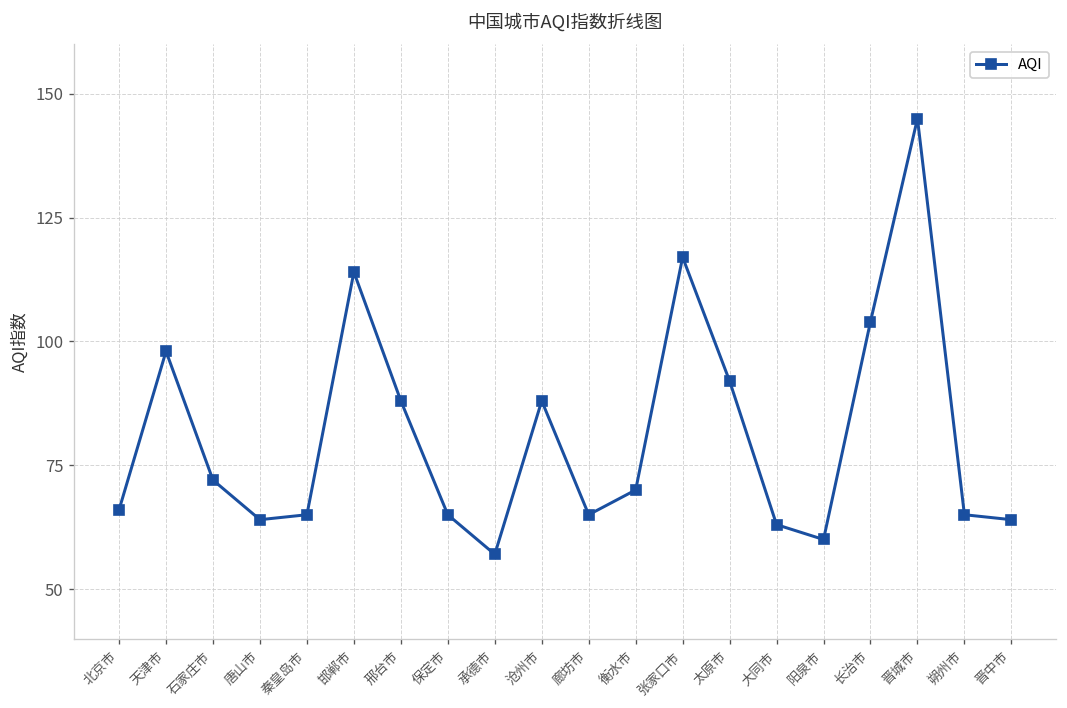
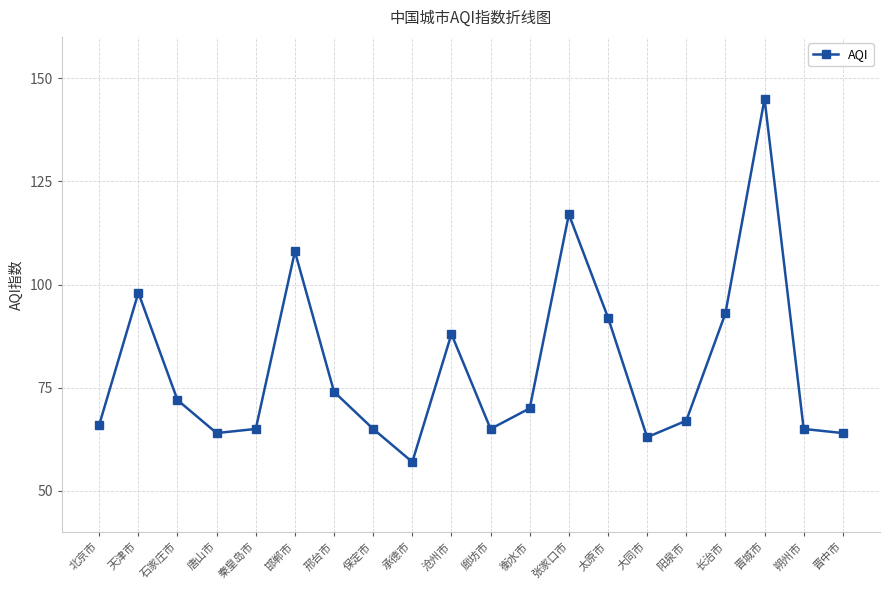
邯郸市: 114 -> 108
邢台市: 88 -> 74
阳泉市: 60 -> 67
长治市: 104 -> 93
